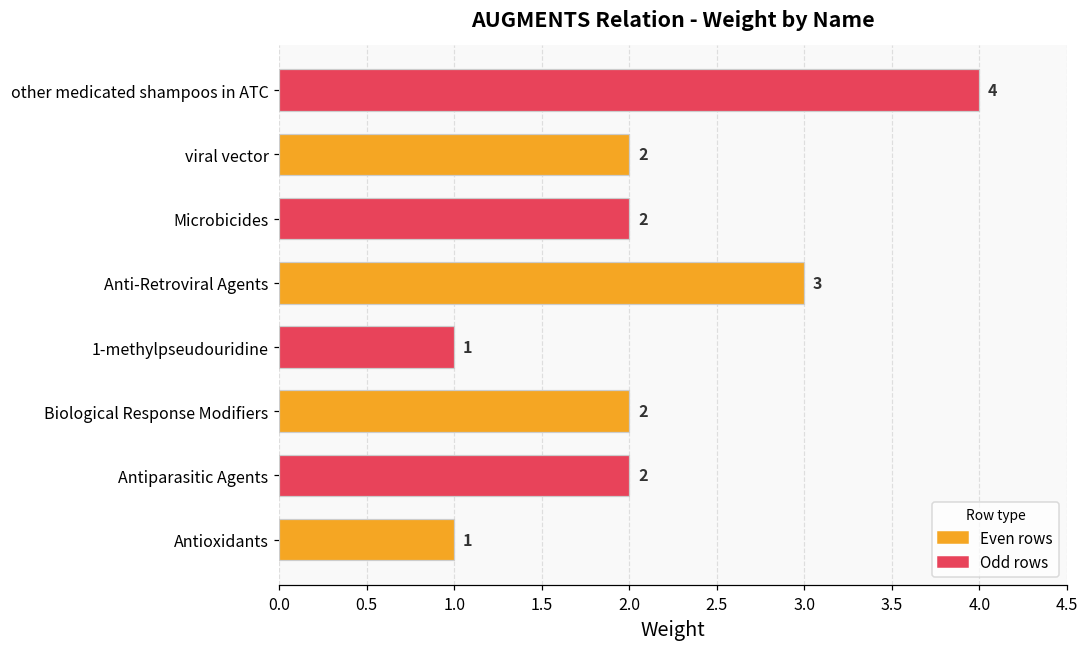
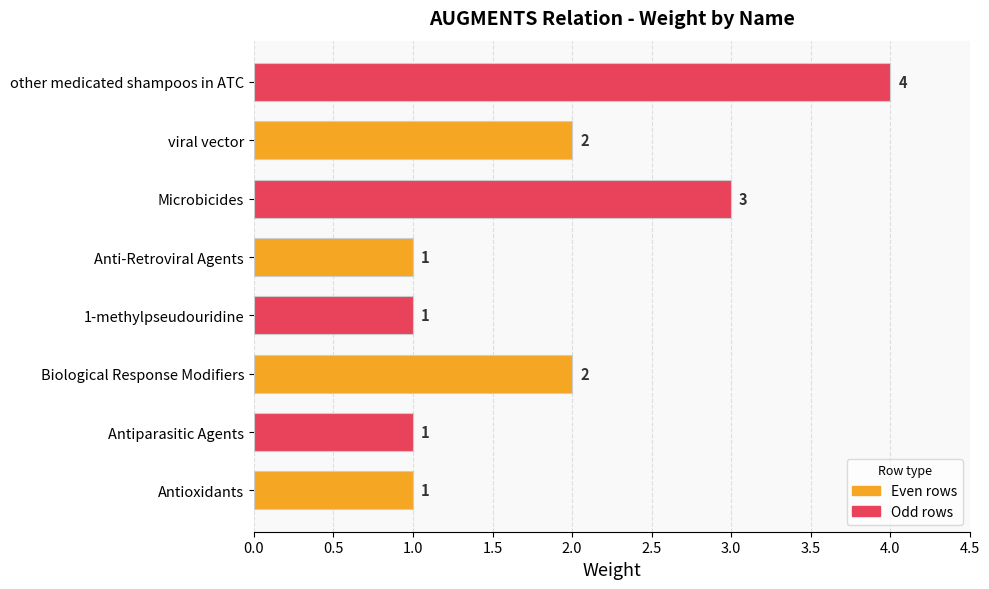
Microbicides: 2 -> 3
Anti-Retroviral Agents: 3 -> 1
Antiparasitic Agents: 2 -> 1
